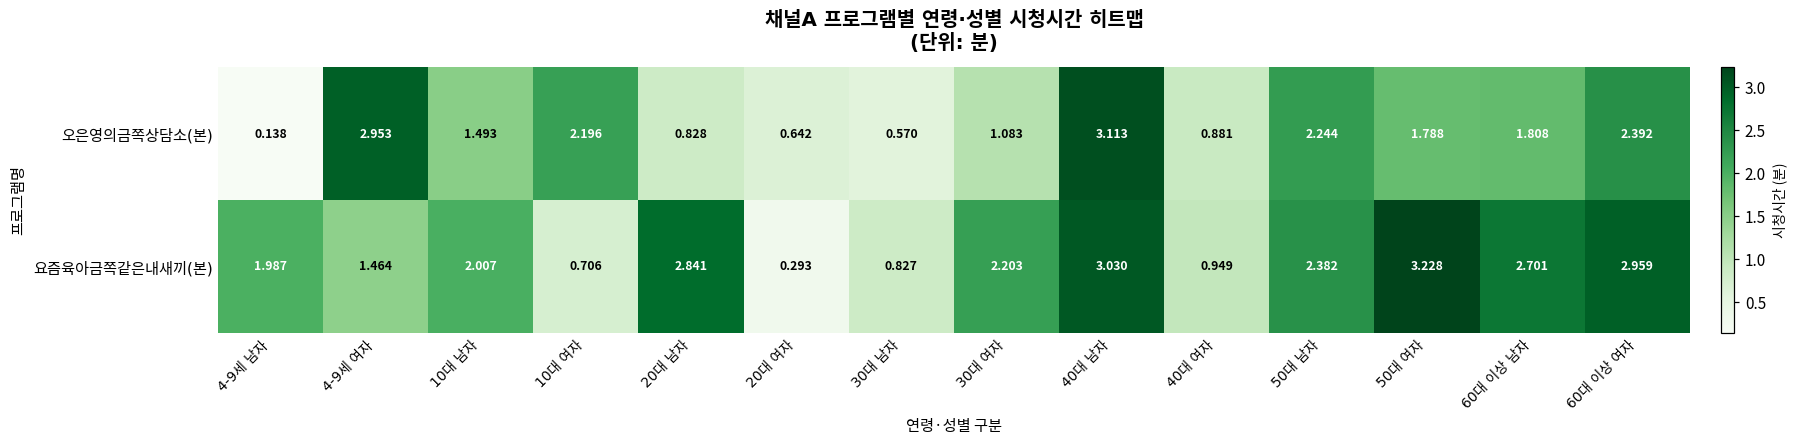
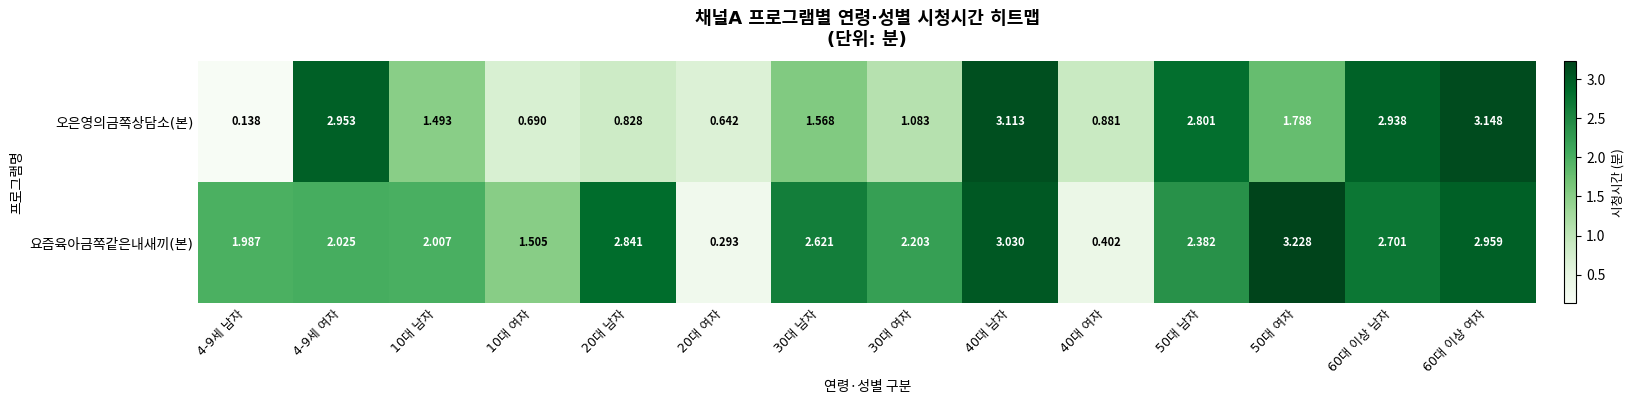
오은영의금쪽상담소(본), 10대 여자: 2.196 -> 0.690
오은영의금쪽상담소(본), 30대 남자: 0.570 -> 1.568
오은영의금쪽상담소(본), 50대 남자: 2.244 -> 2.801
오은영의금쪽상담소(본), 60대 이상 남자: 1.808 -> 2.938
오은영의금쪽상담소(본), 60대 이상 여자: 2.392 -> 3.148
요즘육아금쪽같은내새끼(본), 4-9세 여자: 1.464 -> 2.025
요즘육아금쪽같은내새끼(본), 10대 여자: 0.706 -> 1.505
요즘육아금쪽같은내새끼(본), 30대 남자: 0.827 -> 2.621
요즘육아금쪽같은내새끼(본), 40대 여자: 0.949 -> 0.402
